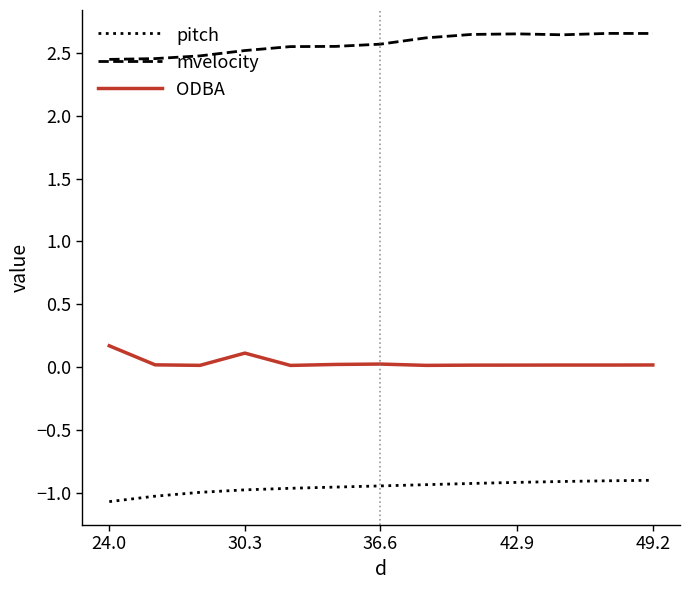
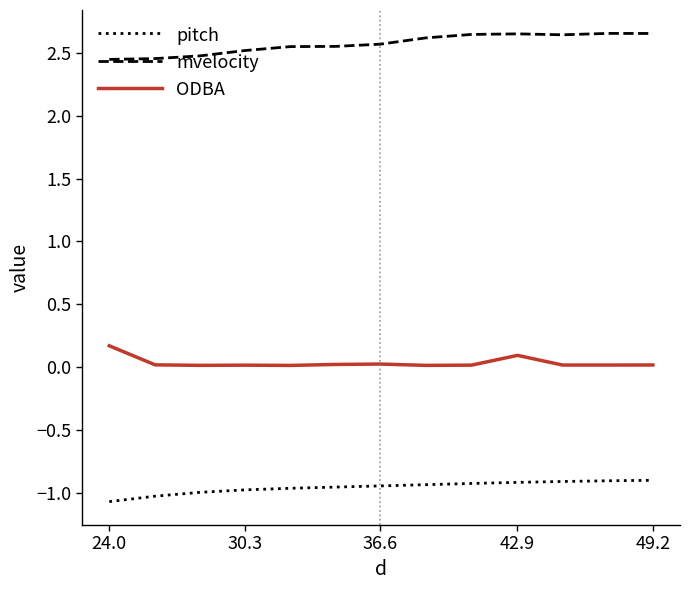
ODBA, 30.3: 0.11 -> 0.02
ODBA, 42.9: 0.02 -> 0.09
